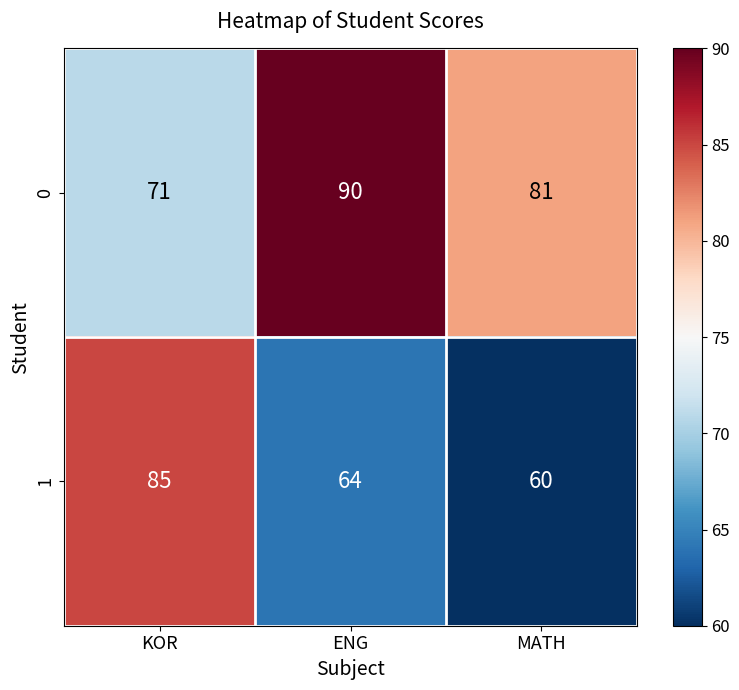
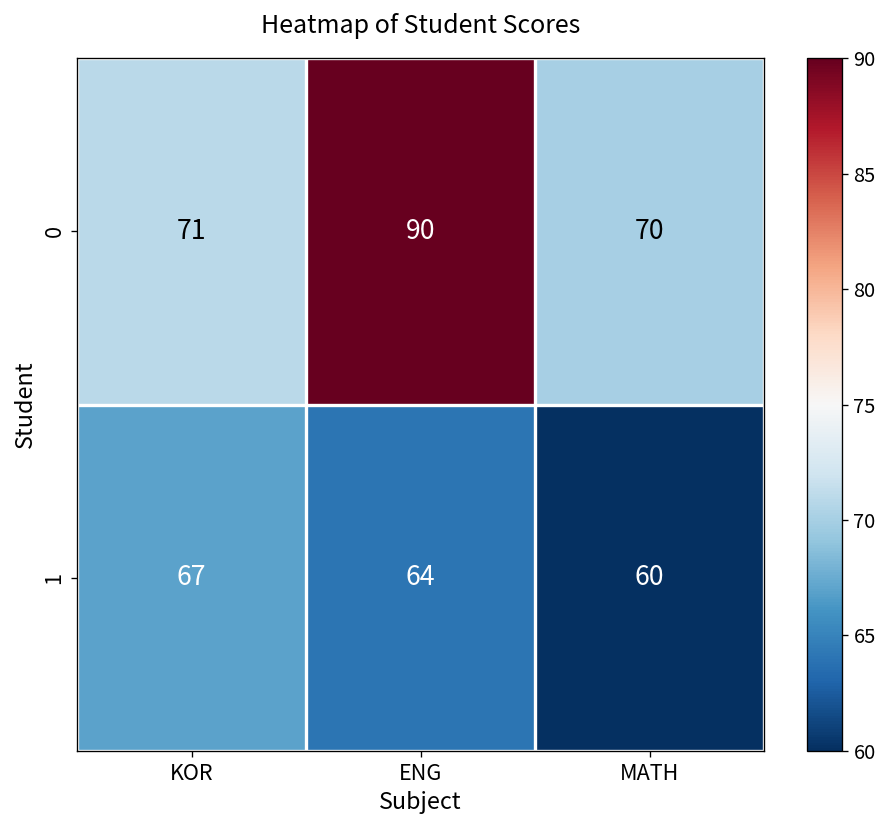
0, MATH: 81 -> 70
1, KOR: 85 -> 67
